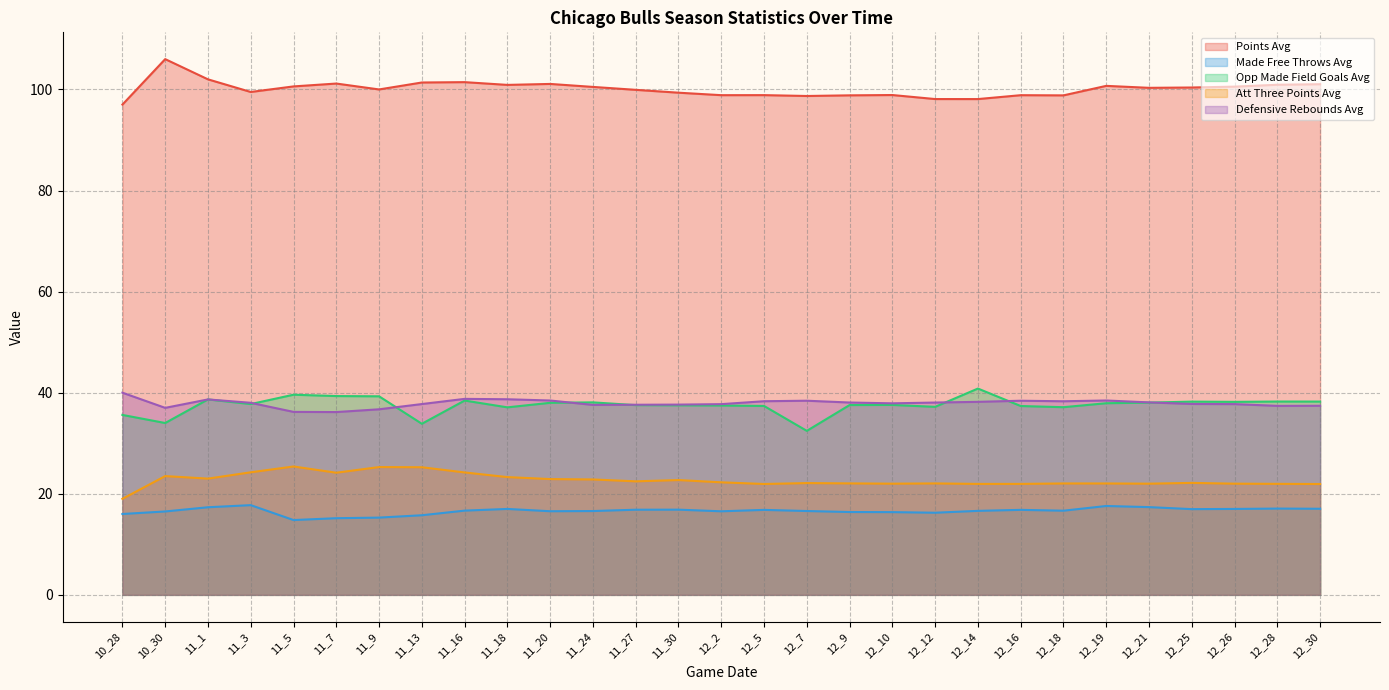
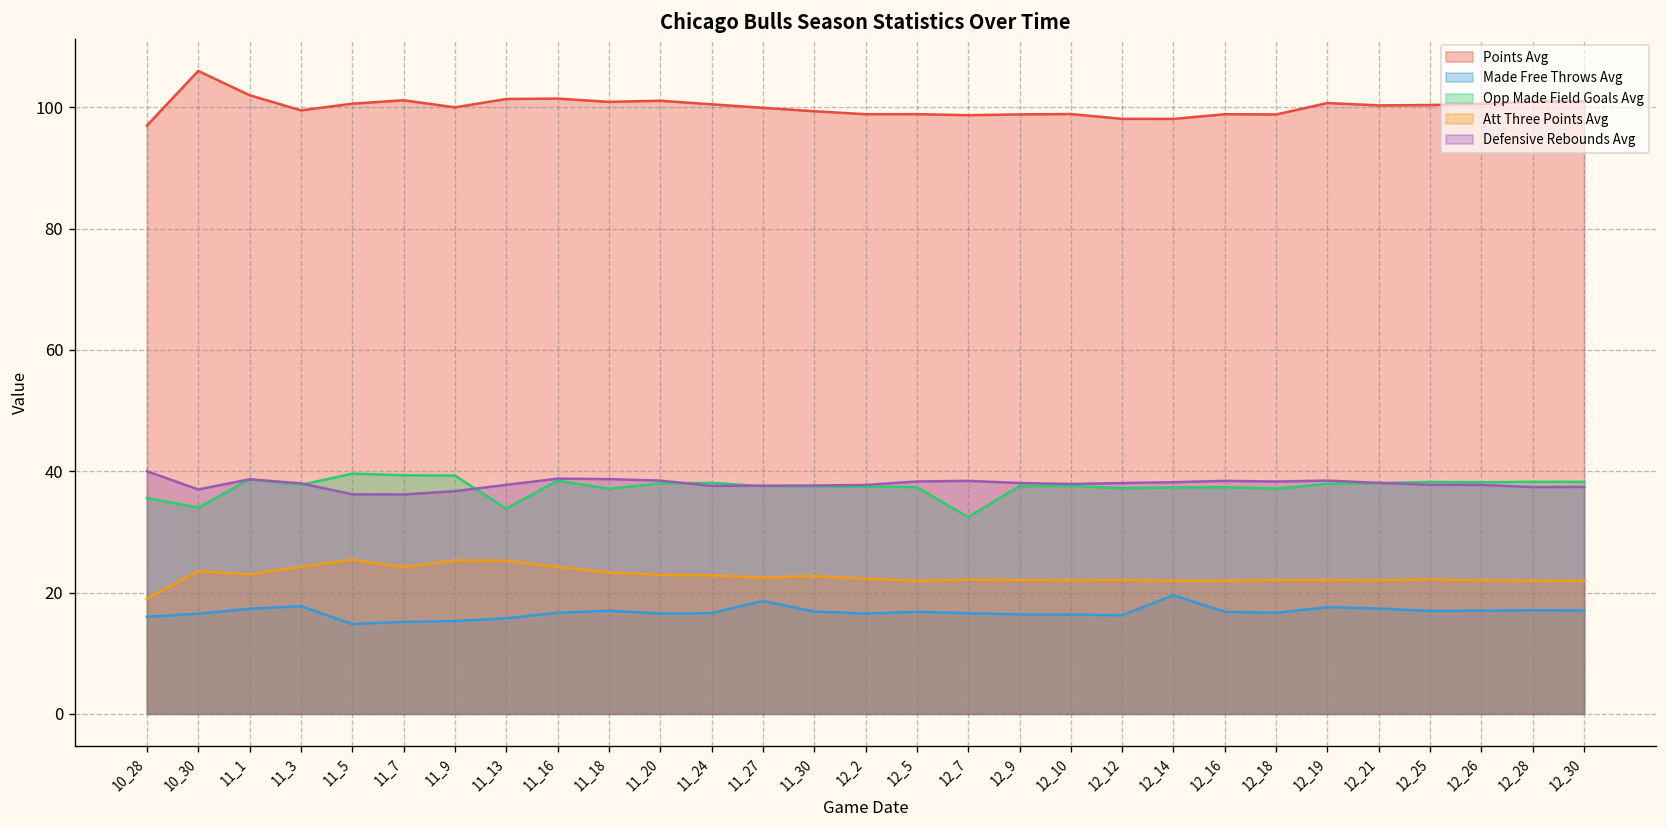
Made Free Throws Avg, 11_27: 17 -> 19
Made Free Throws Avg, 12_14: 17 -> 20
Opp Made Field Goals Avg, 12_14: 41 -> 37
